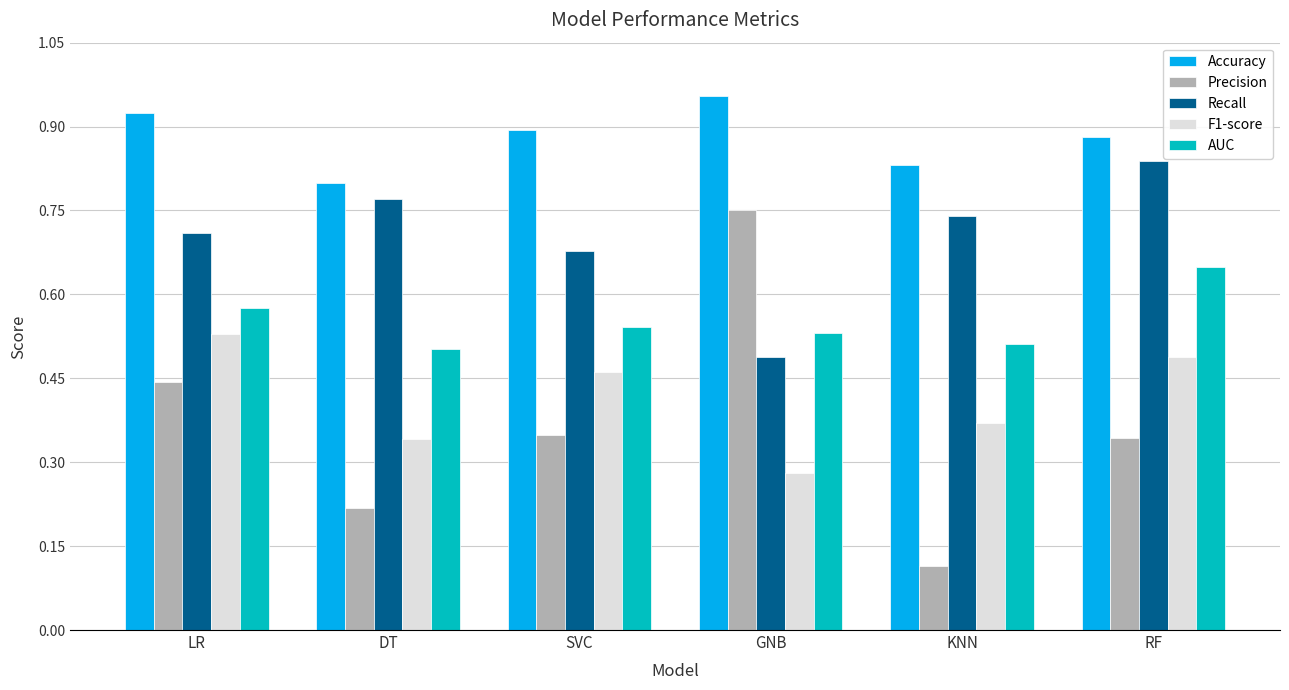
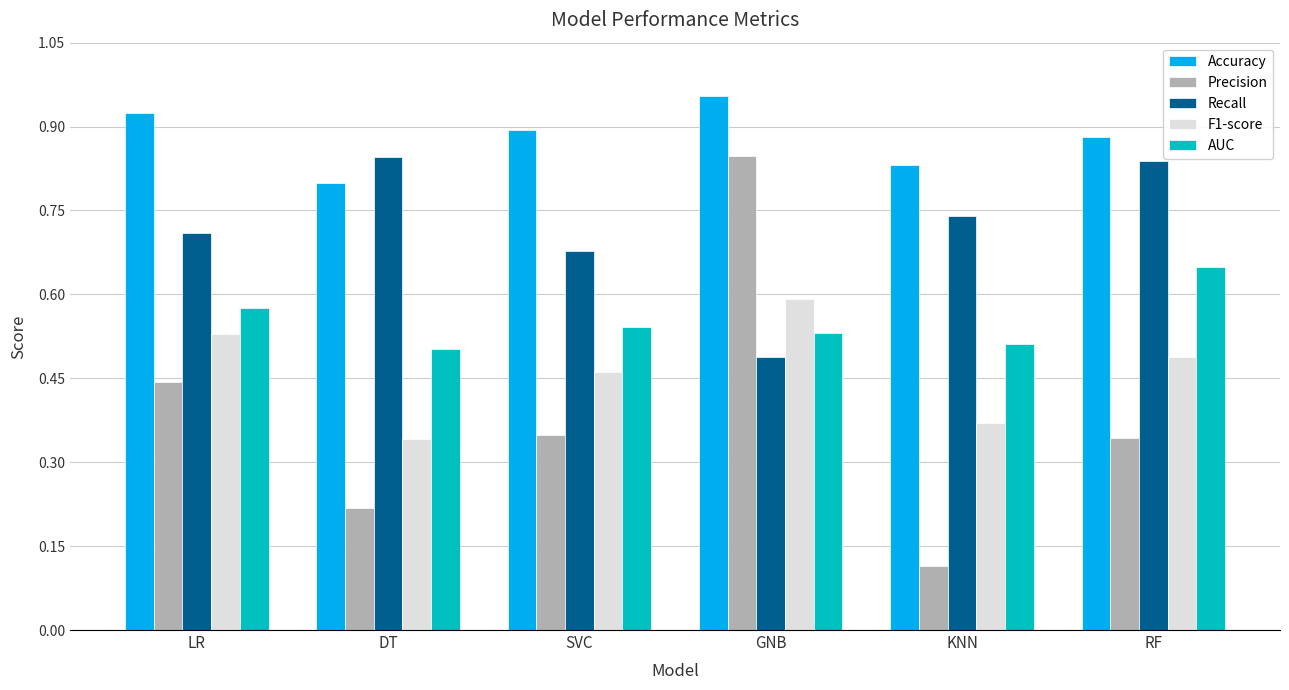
Recall, DT: 0.77 -> 0.84
Precision, GNB: 0.75 -> 0.85
F1-score, GNB: 0.28 -> 0.59
